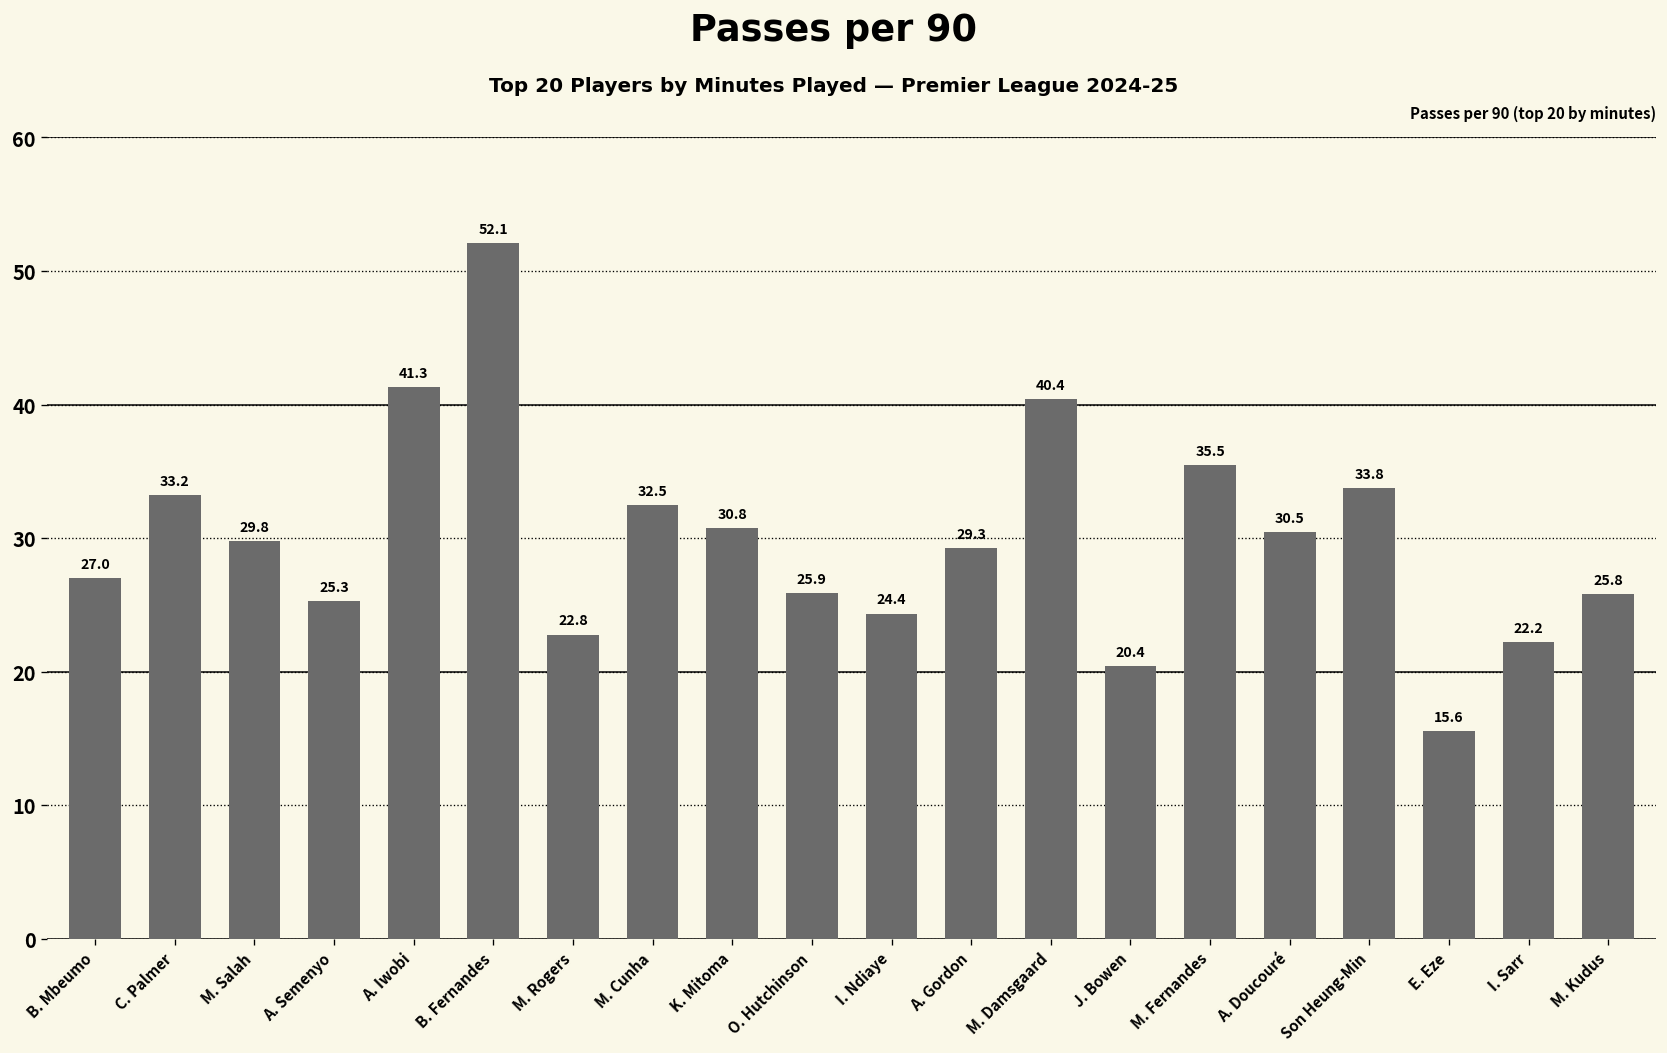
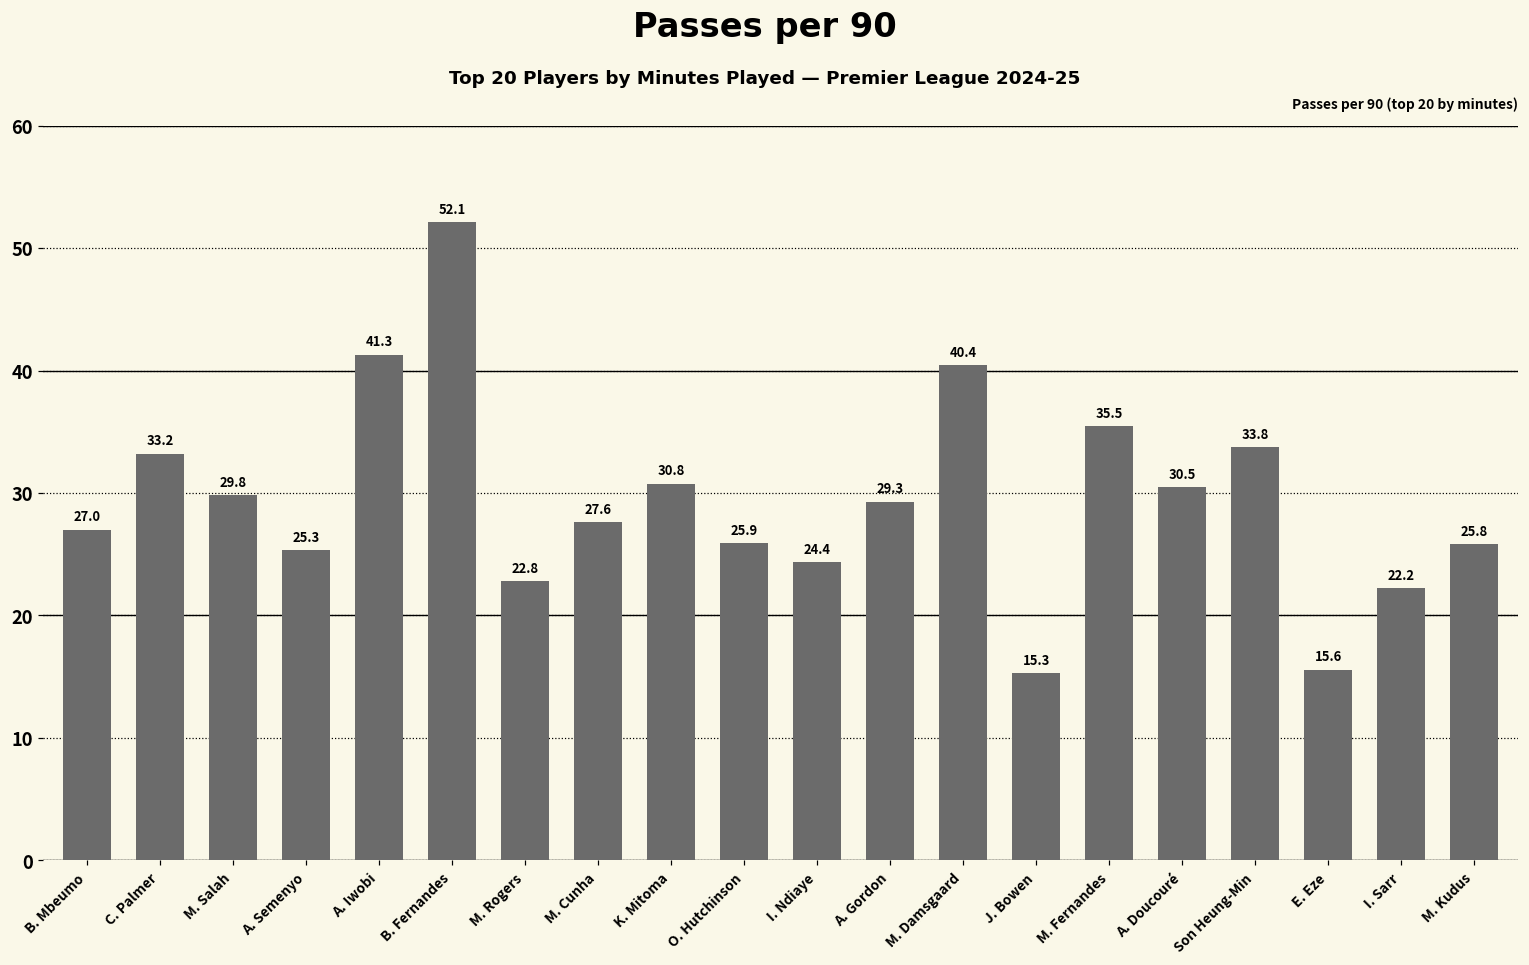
M. Cunha: 32.5 -> 27.6
J. Bowen: 20.4 -> 15.3
